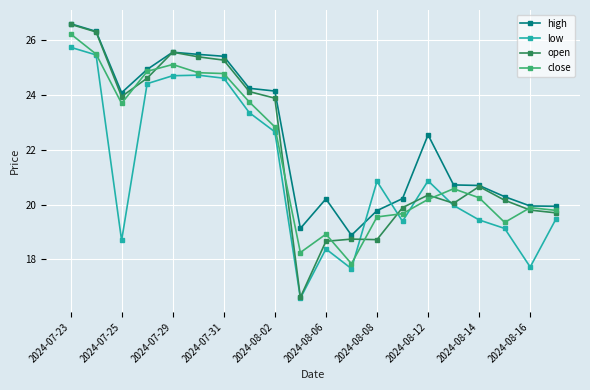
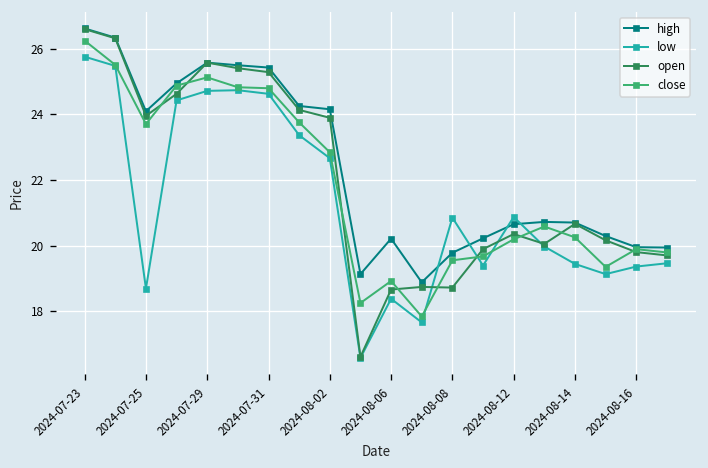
high, 2024-08-12: 22.6 -> 20.7
low, 2024-08-16: 17.7 -> 19.4
